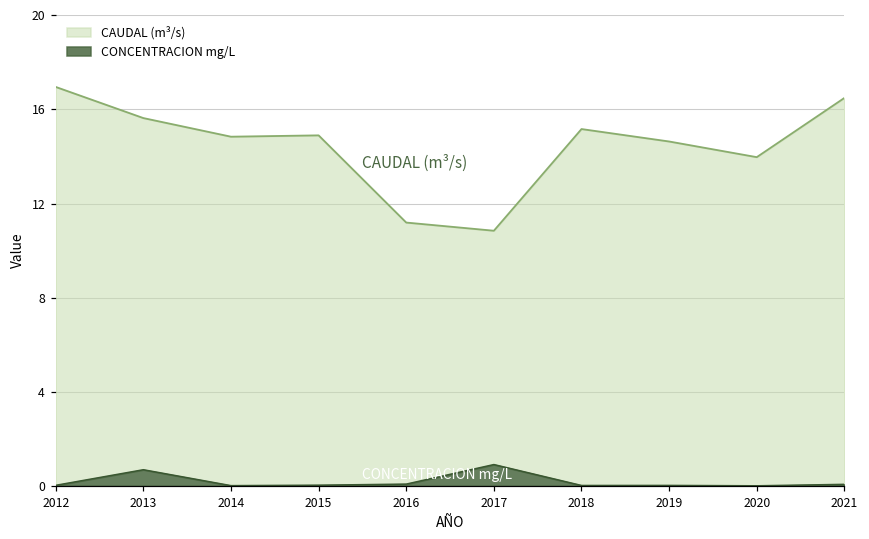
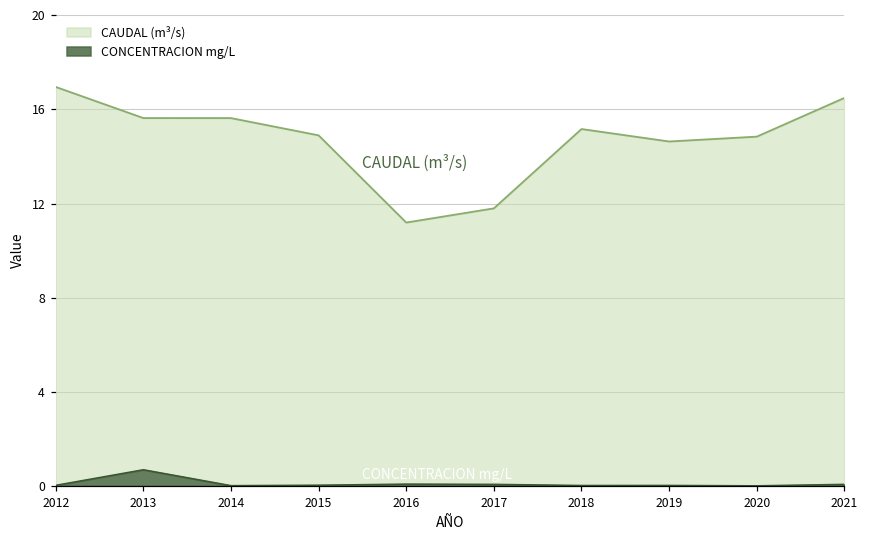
CAUDAL (m³/s), 2014: 14.8 -> 15.6
CAUDAL (m³/s), 2017: 10.8 -> 11.8
CONCENTRACION mg/L, 2017: 0.9 -> 0.1
CAUDAL (m³/s), 2020: 14.0 -> 14.8
